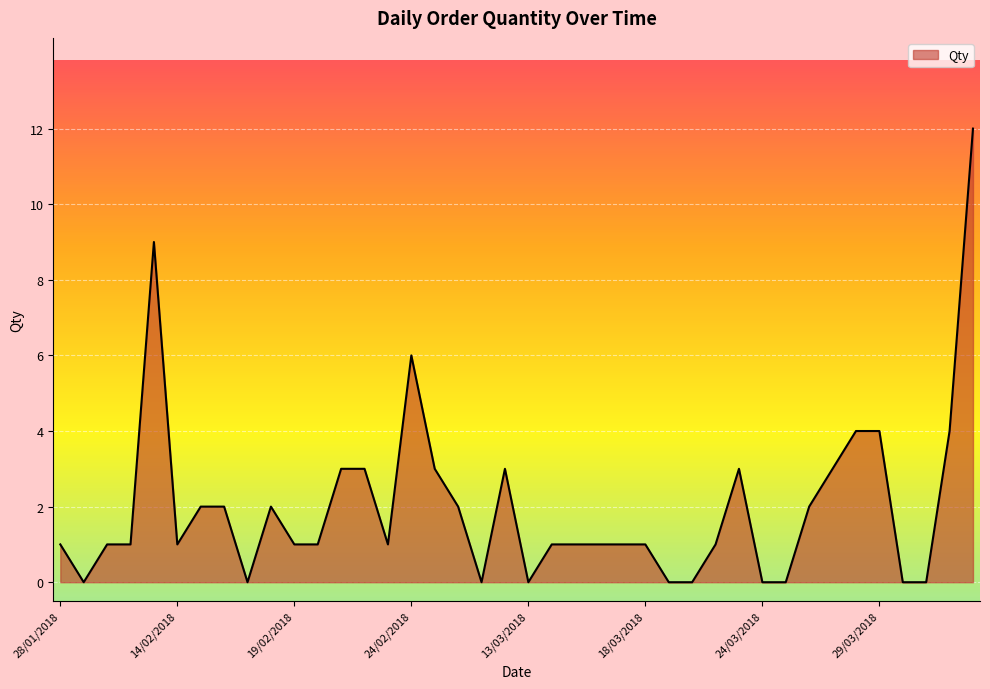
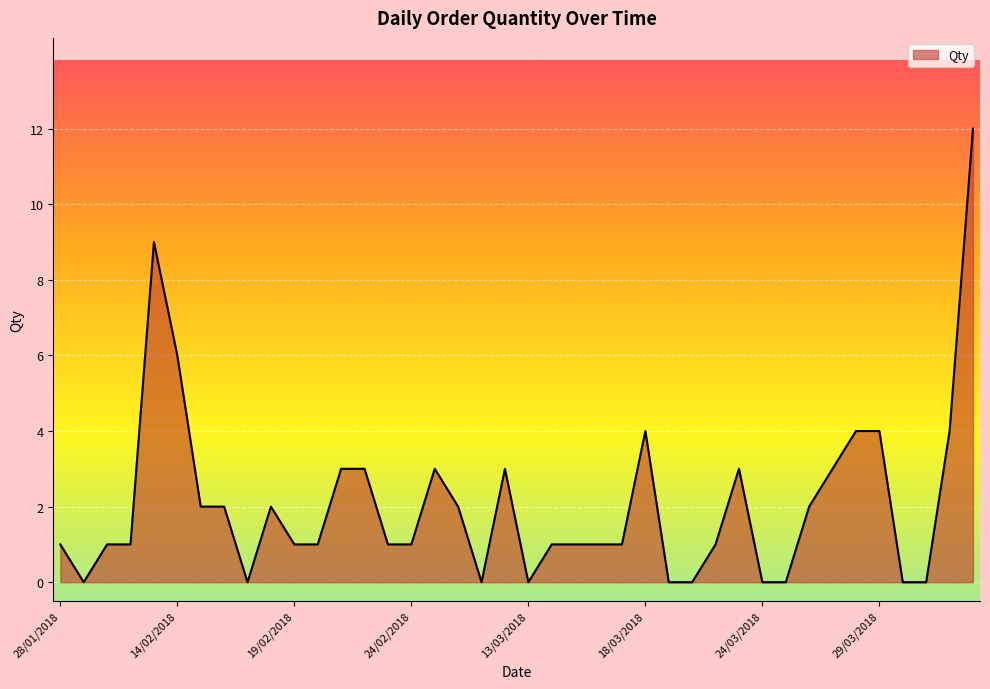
14/02/2018: 1 -> 6
24/02/2018: 6 -> 1
18/03/2018: 1 -> 4
